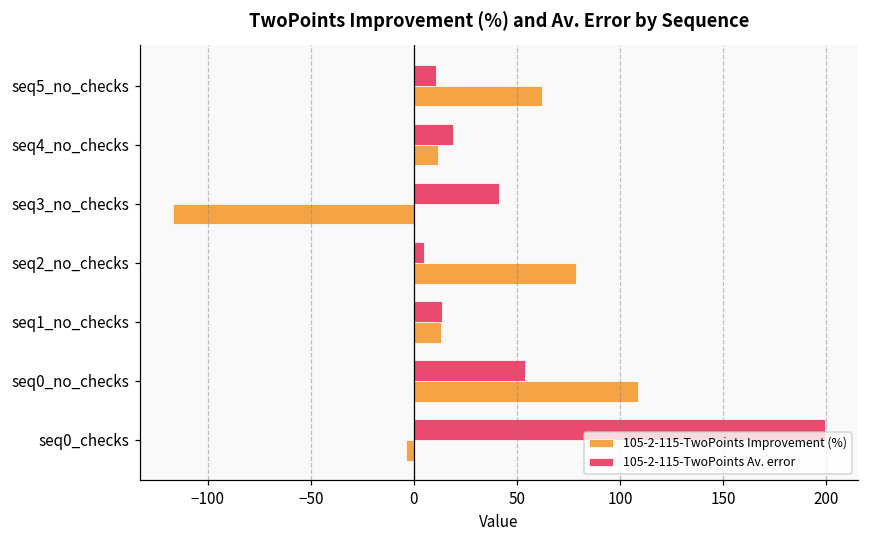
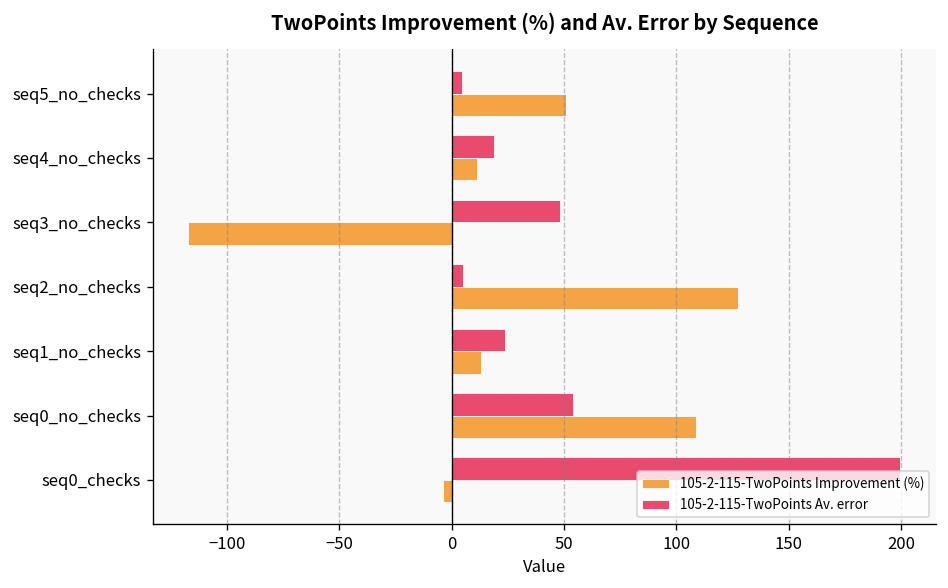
105-2-115-TwoPoints Av. error, seq5_no_checks: 11 -> 5
105-2-115-TwoPoints Improvement (%), seq5_no_checks: 62 -> 51
105-2-115-TwoPoints Av. error, seq3_no_checks: 41 -> 48
105-2-115-TwoPoints Improvement (%), seq2_no_checks: 79 -> 127
105-2-115-TwoPoints Av. error, seq1_no_checks: 14 -> 24
